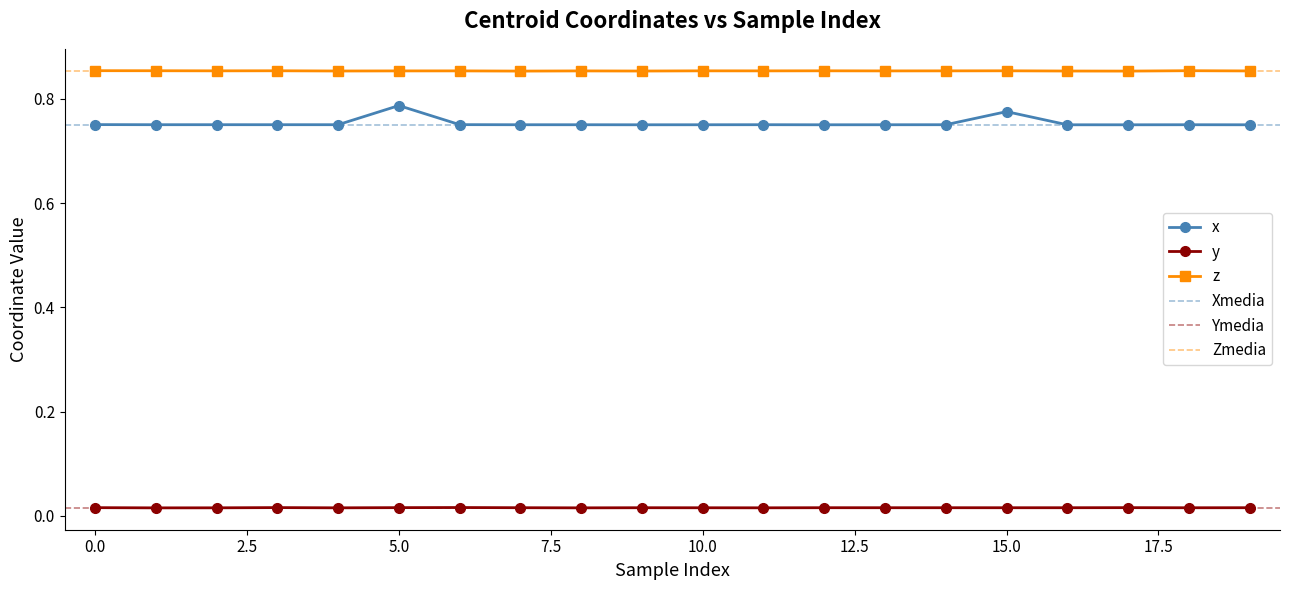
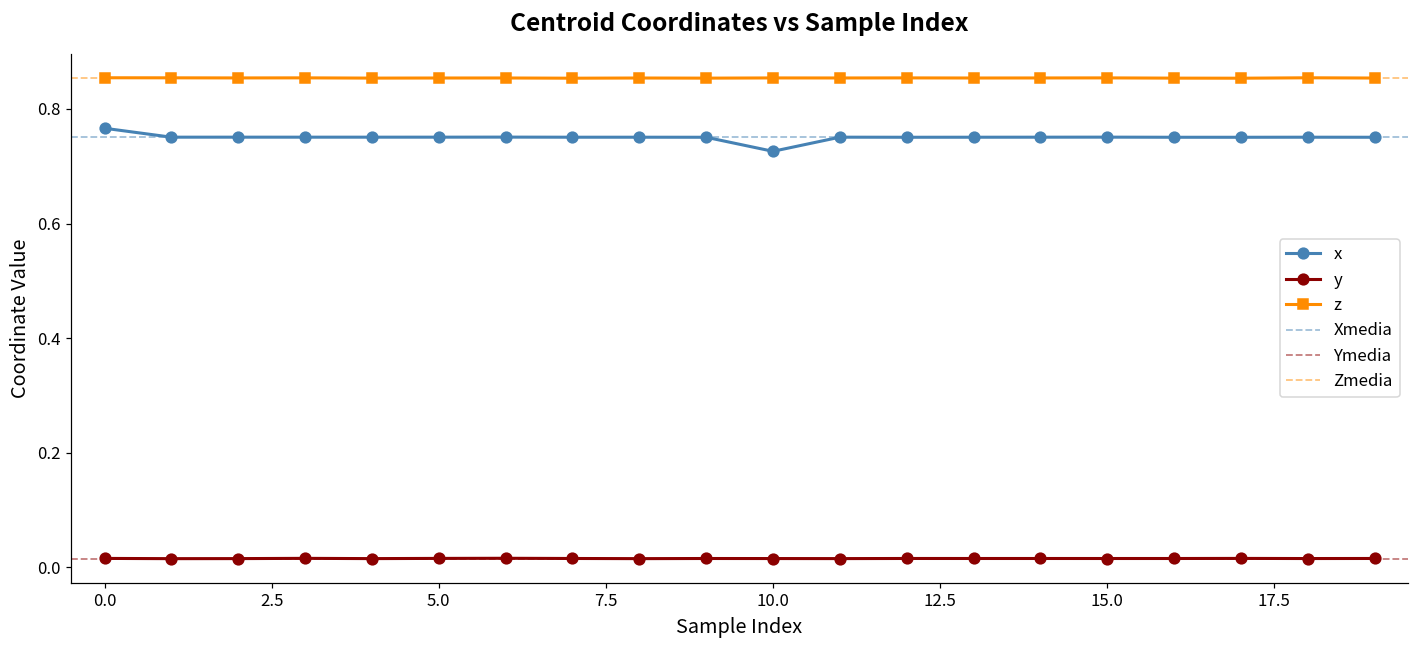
x, 0.0: 0.75 -> 0.77
x, 5.0: 0.79 -> 0.75
x, 10.0: 0.75 -> 0.73
x, 15.0: 0.78 -> 0.75
